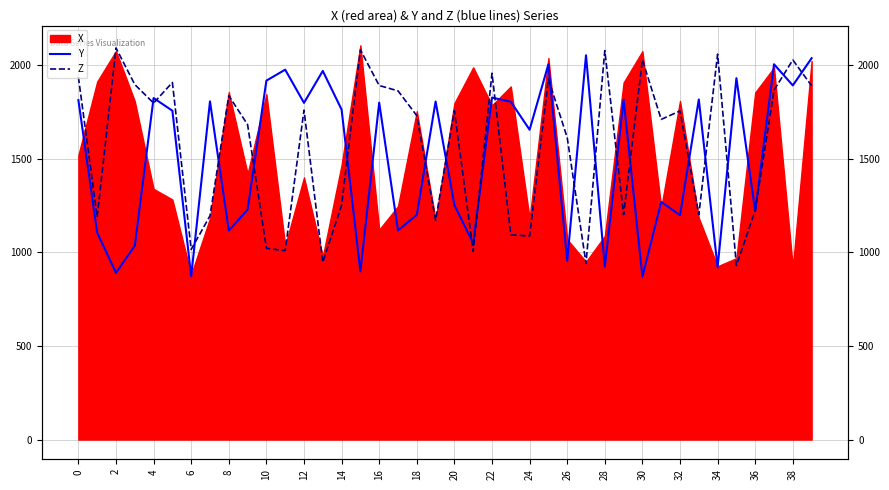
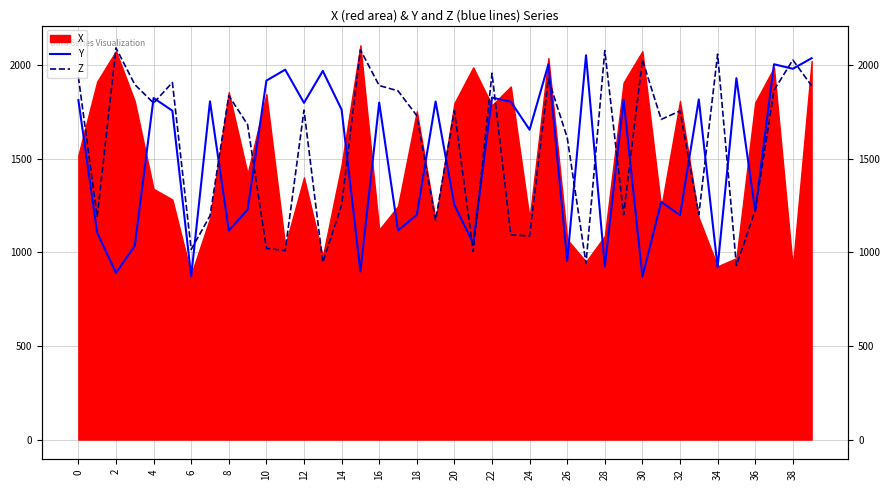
X, 36: 1850 -> 1800
Y, 38: 1890 -> 1980
